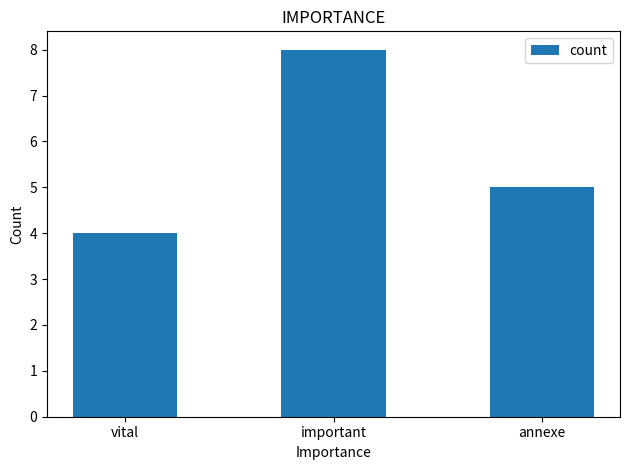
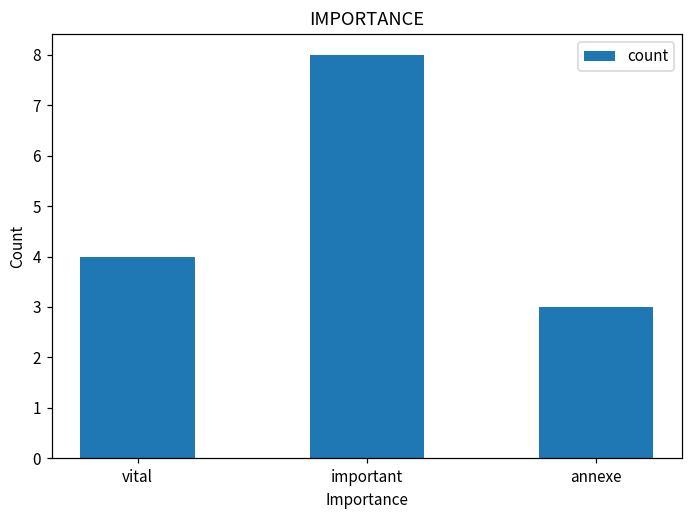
annexe: 5 -> 3
